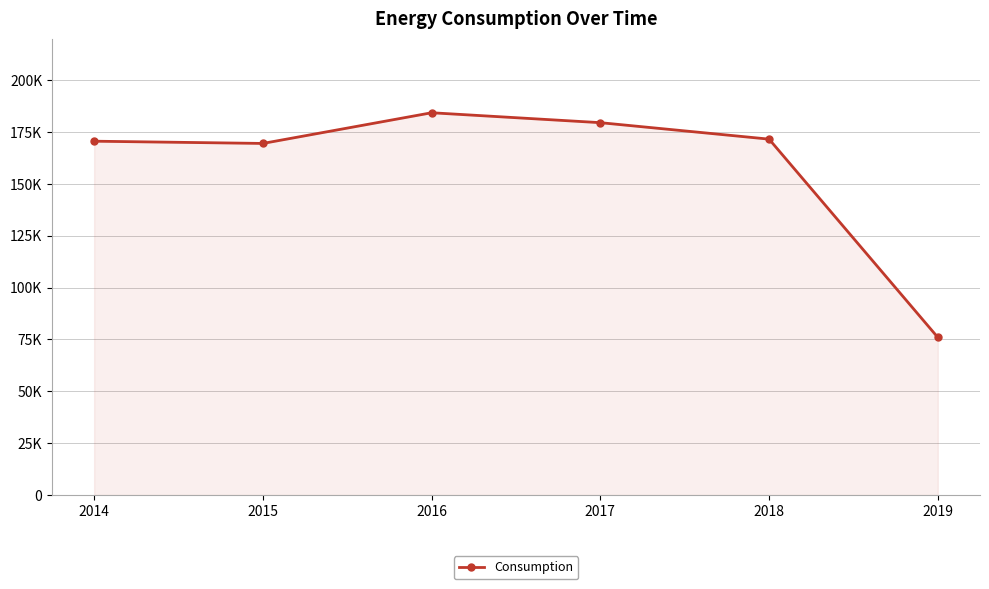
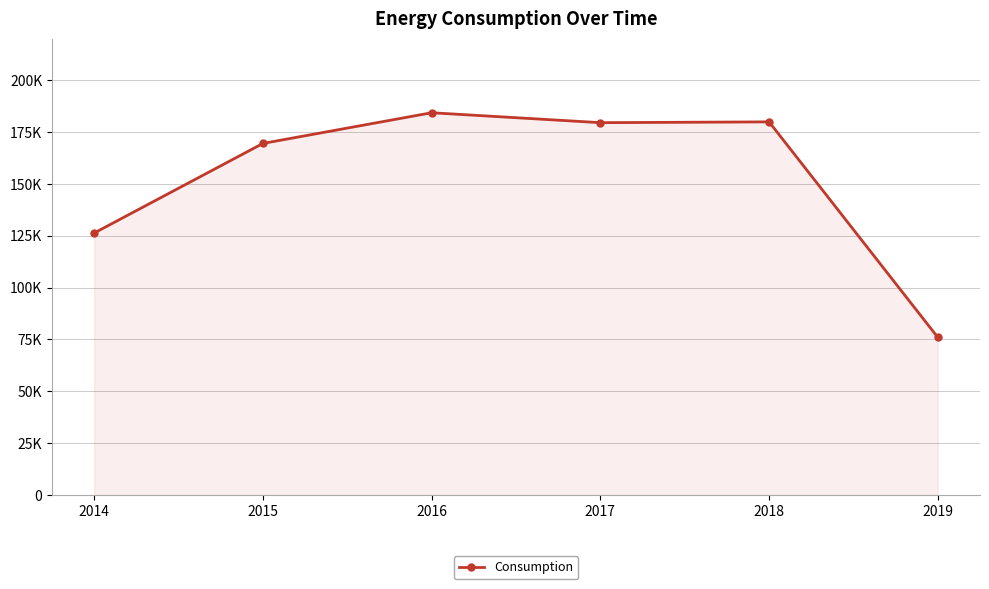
2014: 171000 -> 126000
2018: 172000 -> 180000
